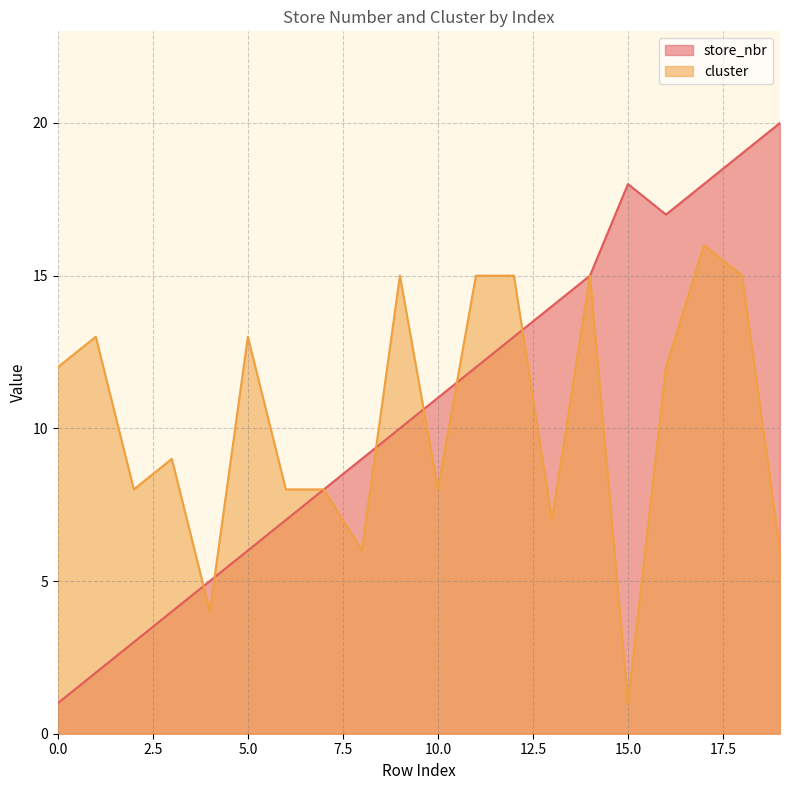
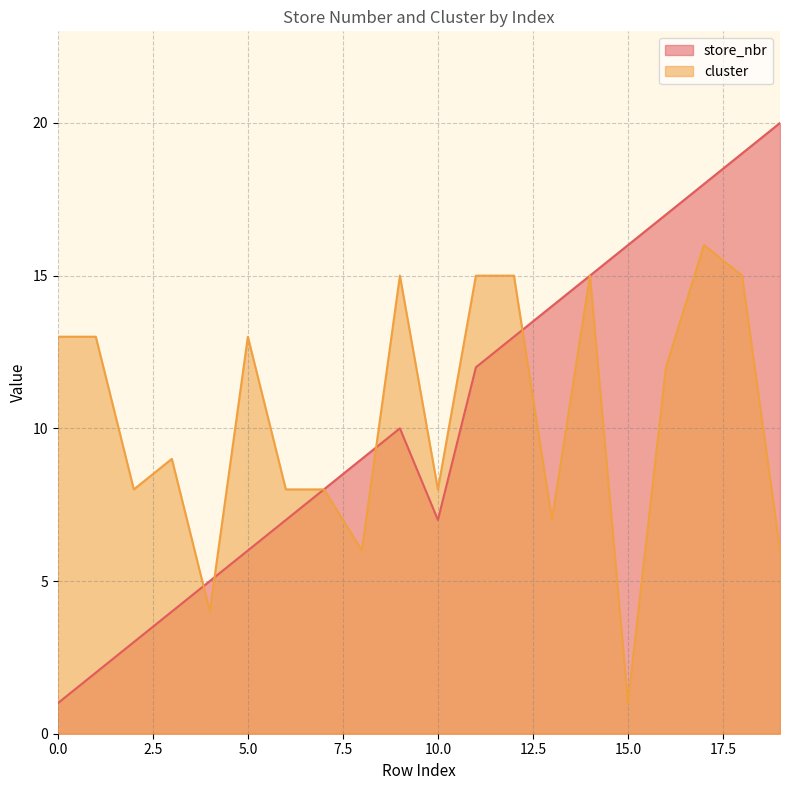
cluster, 0.0: 12 -> 13
store_nbr, 10.0: 11 -> 7
store_nbr, 15.0: 18 -> 16
